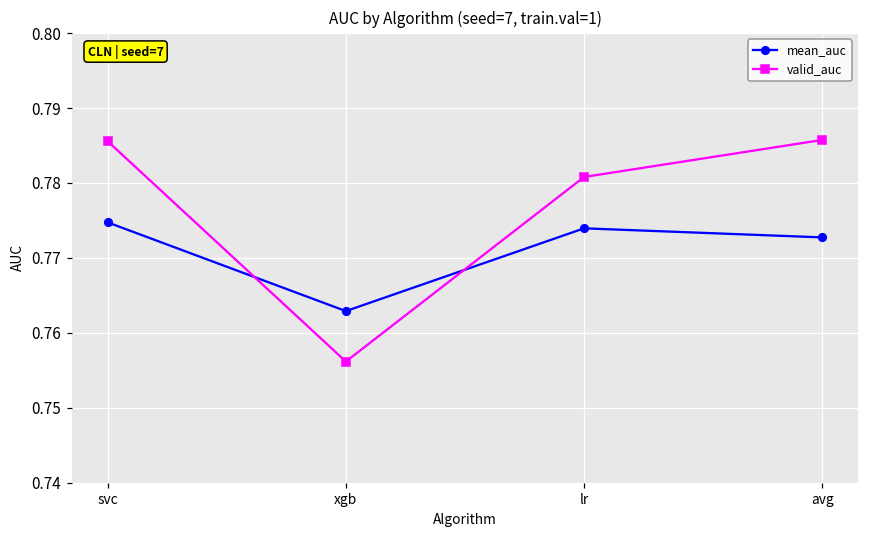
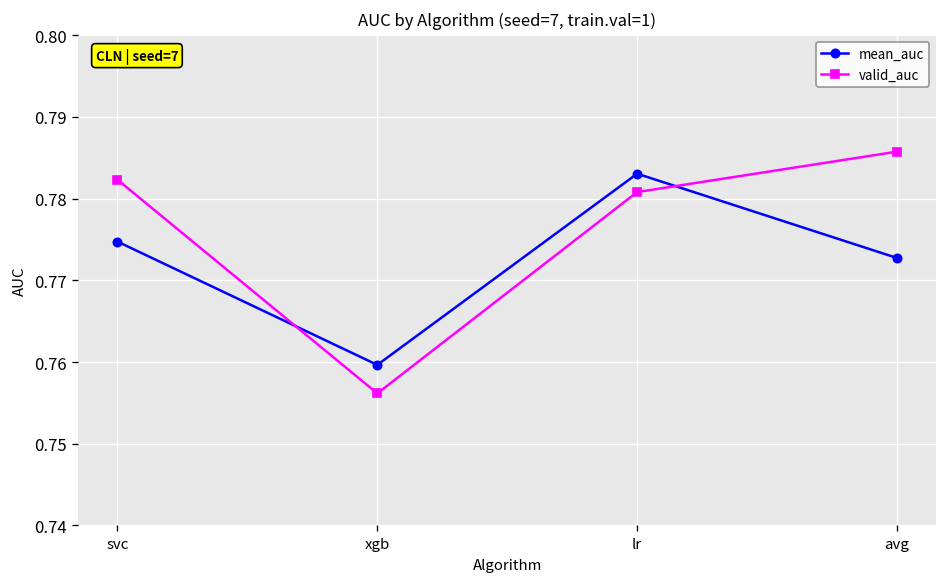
valid_auc, svc: 0.786 -> 0.782
mean_auc, xgb: 0.763 -> 0.760
mean_auc, lr: 0.774 -> 0.783
